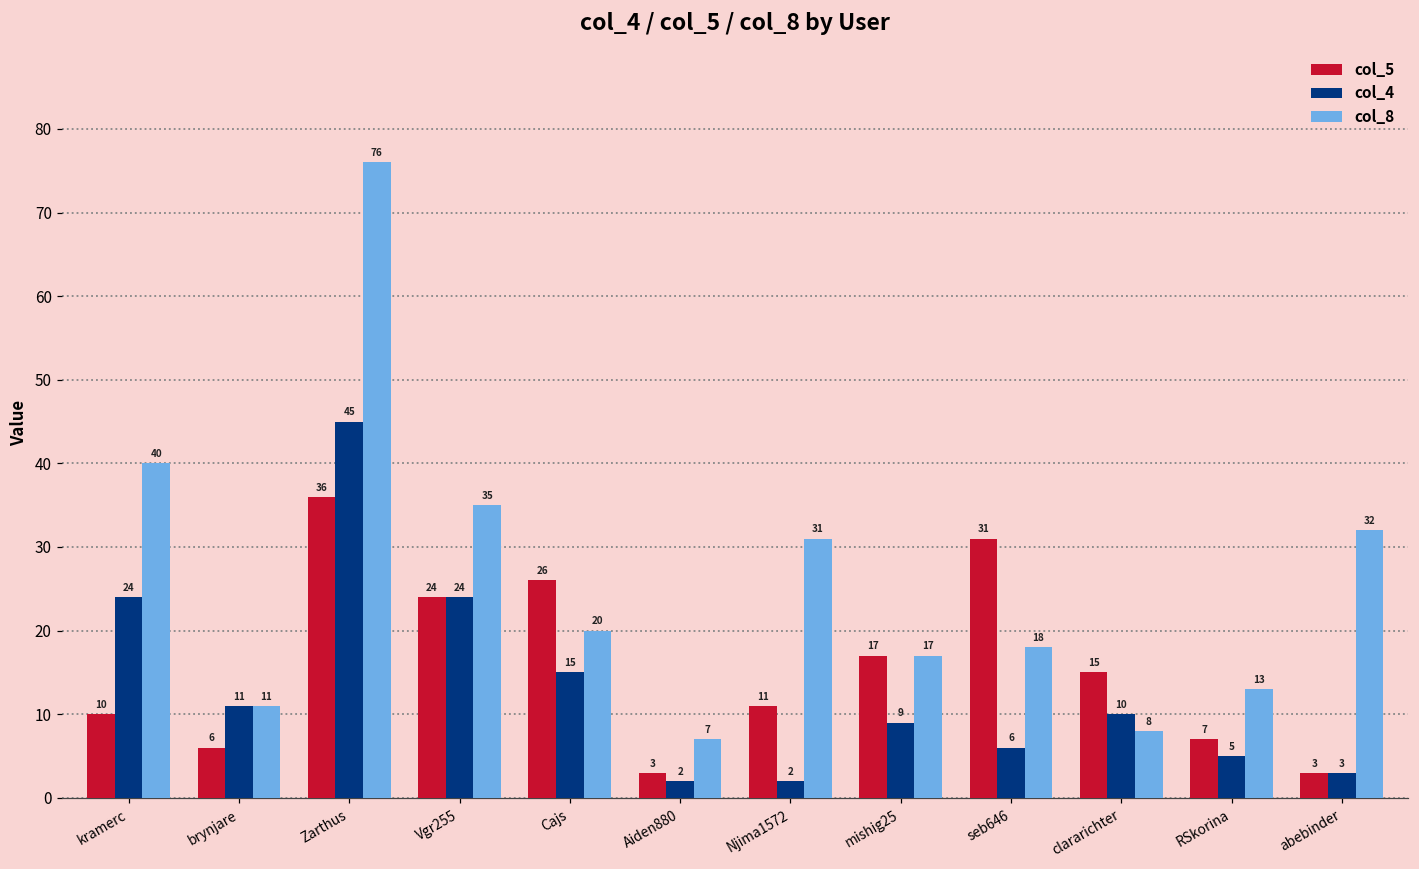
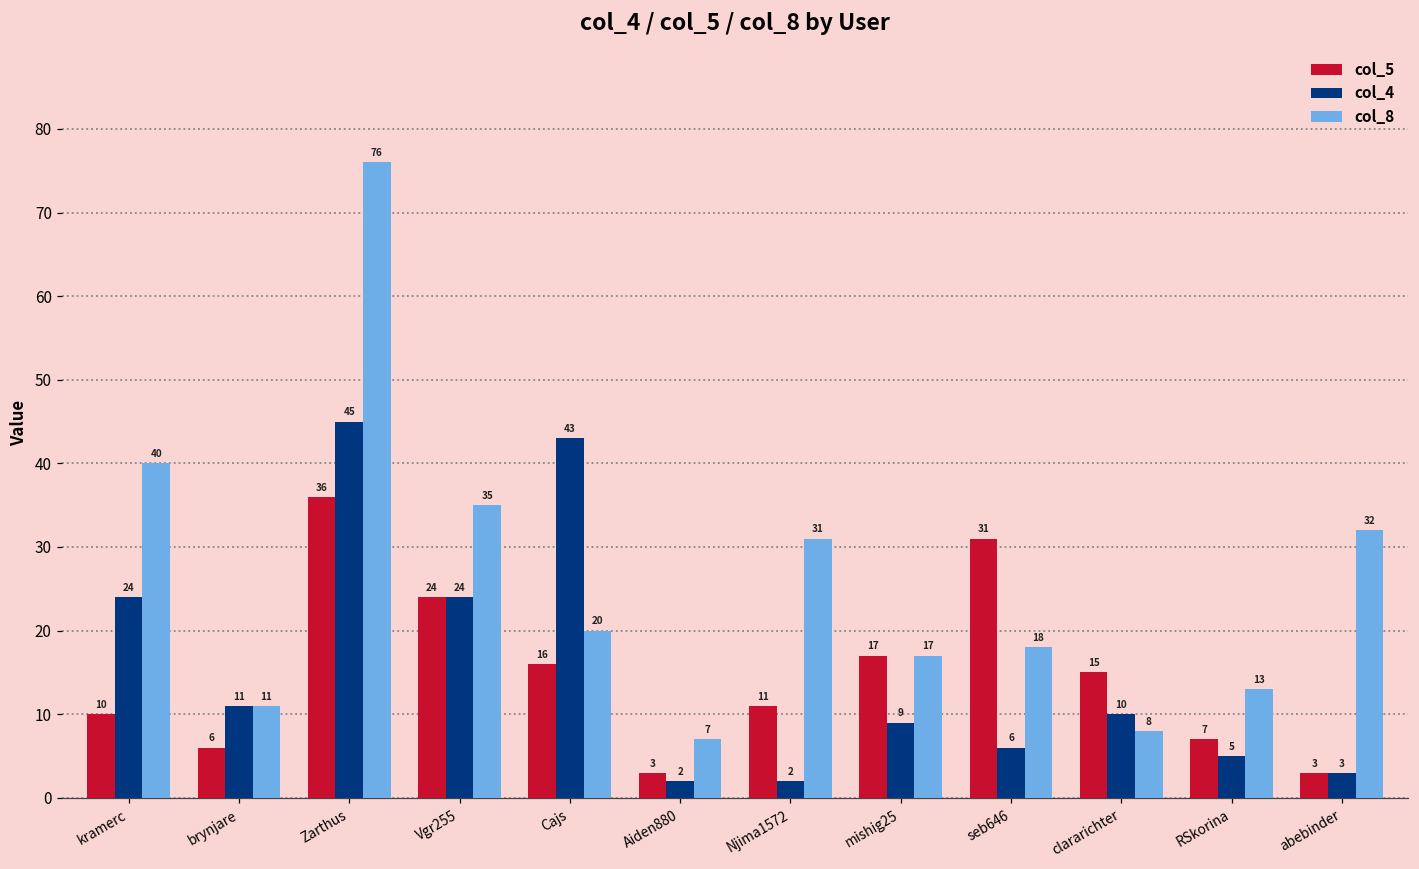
col_5, Cajs: 26 -> 16
col_4, Cajs: 15 -> 43
